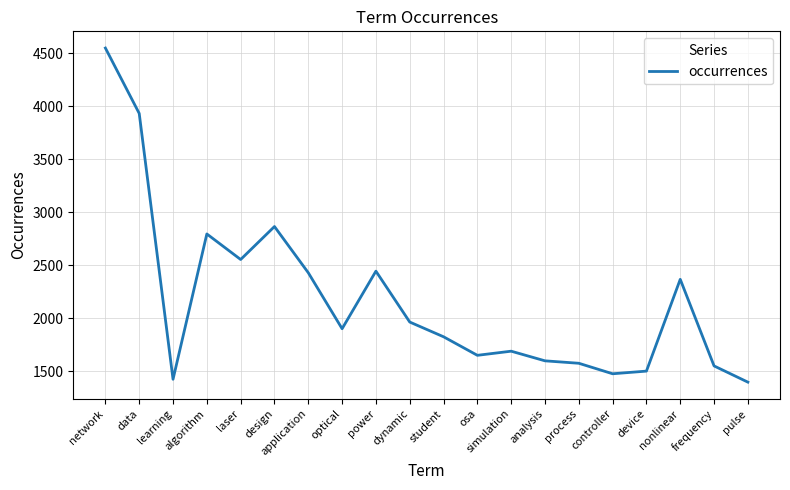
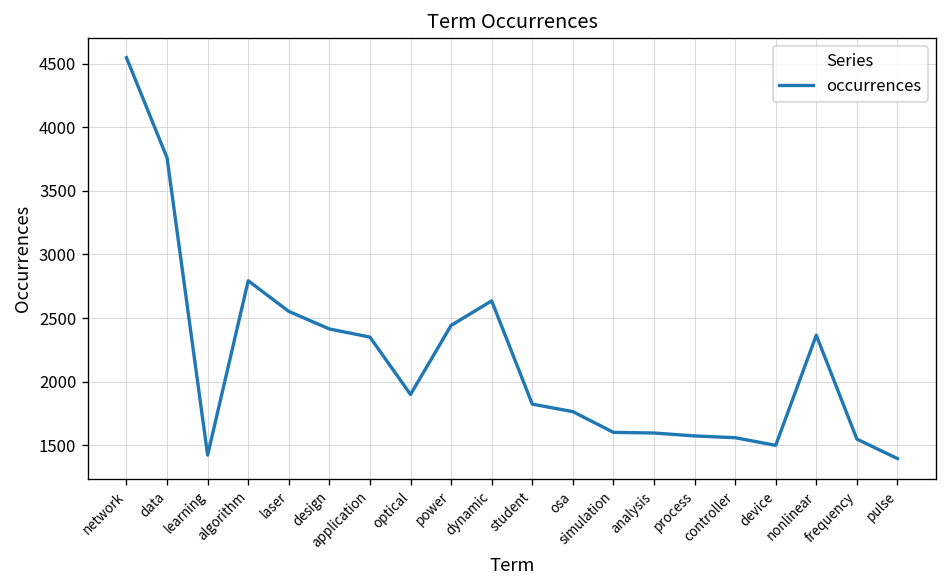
data: 3930 -> 3760
design: 2860 -> 2410
application: 2430 -> 2350
dynamic: 1960 -> 2640
osa: 1650 -> 1760
simulation: 1690 -> 1600
controller: 1470 -> 1560
